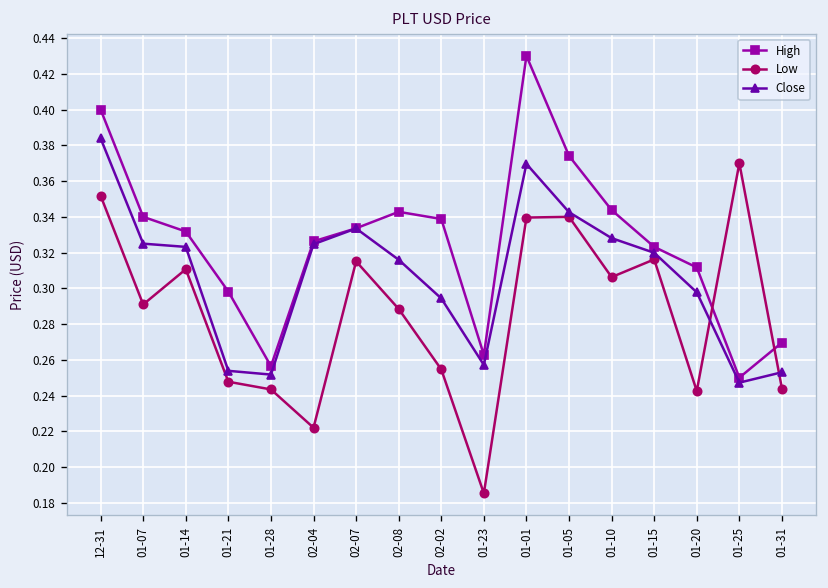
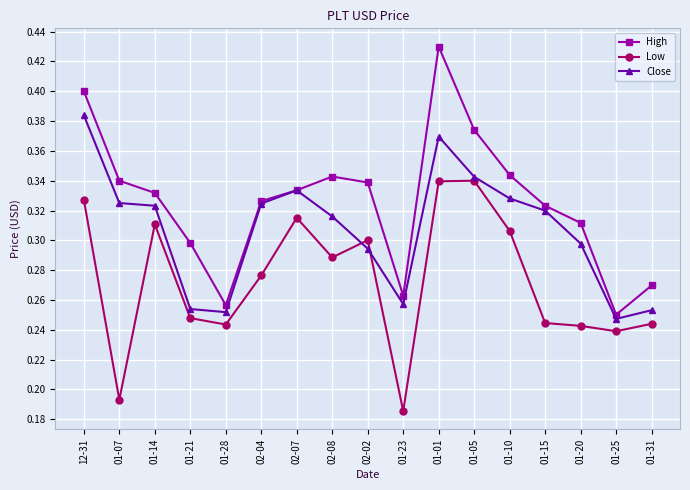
Low, 12-31: 0.352 -> 0.327
Low, 01-07: 0.291 -> 0.193
Low, 02-04: 0.222 -> 0.276
Low, 02-02: 0.255 -> 0.300
Low, 01-15: 0.316 -> 0.245
Low, 01-25: 0.370 -> 0.239
